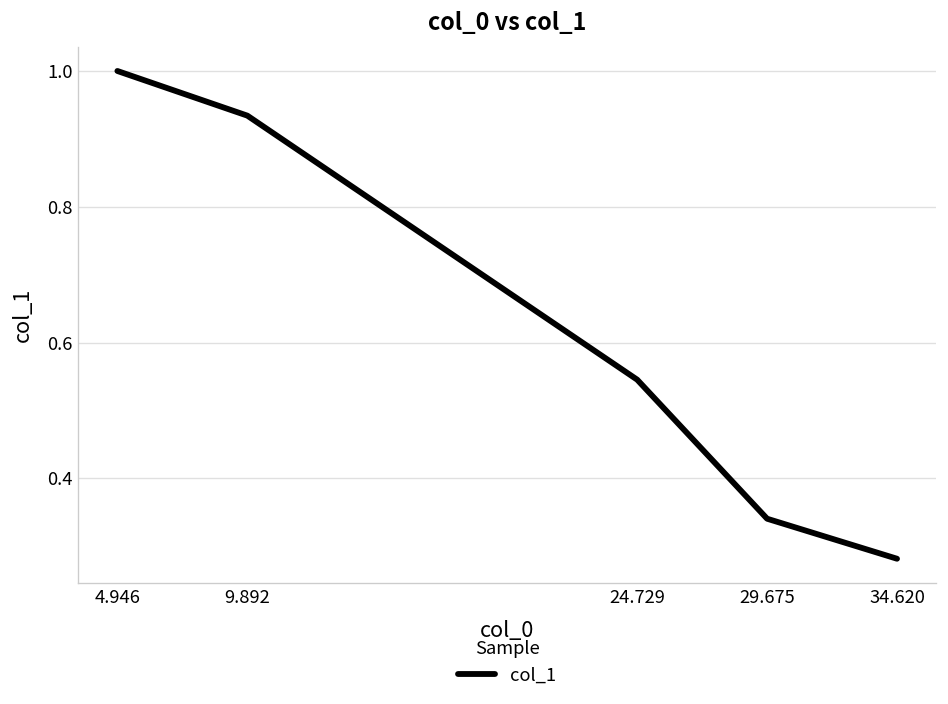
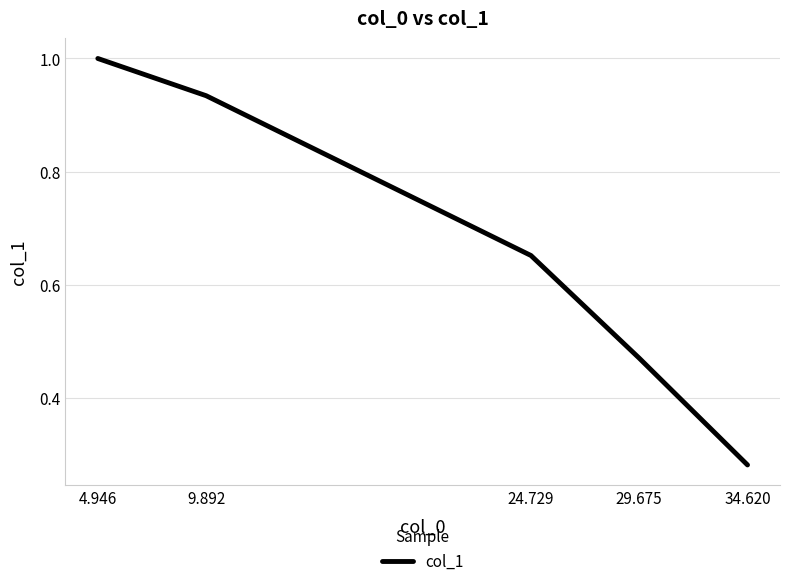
24.729: 0.55 -> 0.65
29.675: 0.34 -> 0.47
